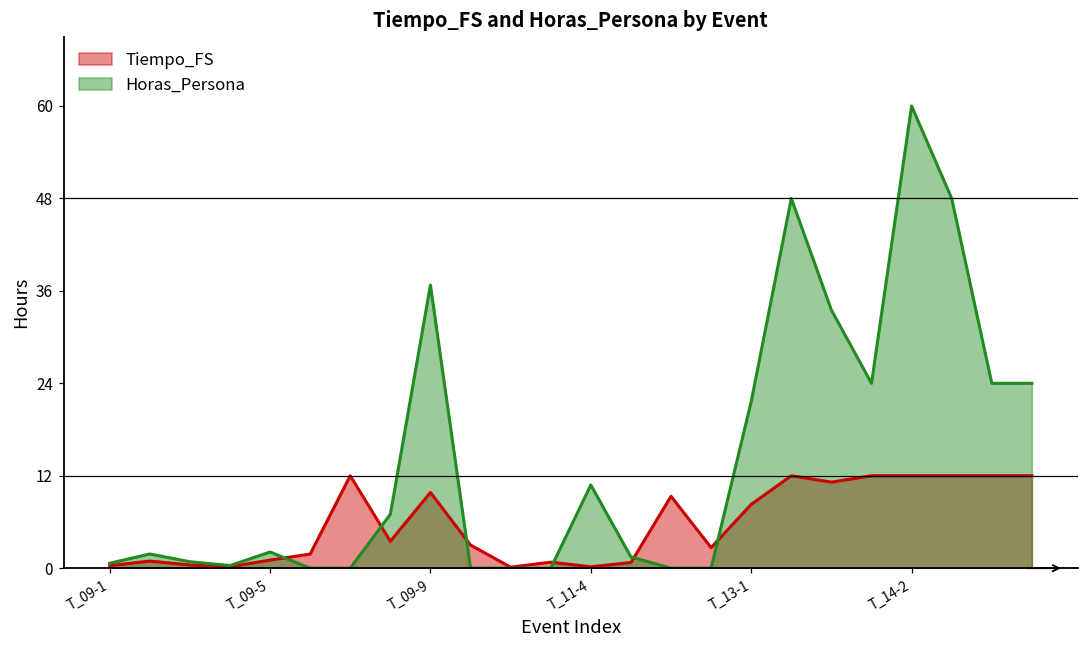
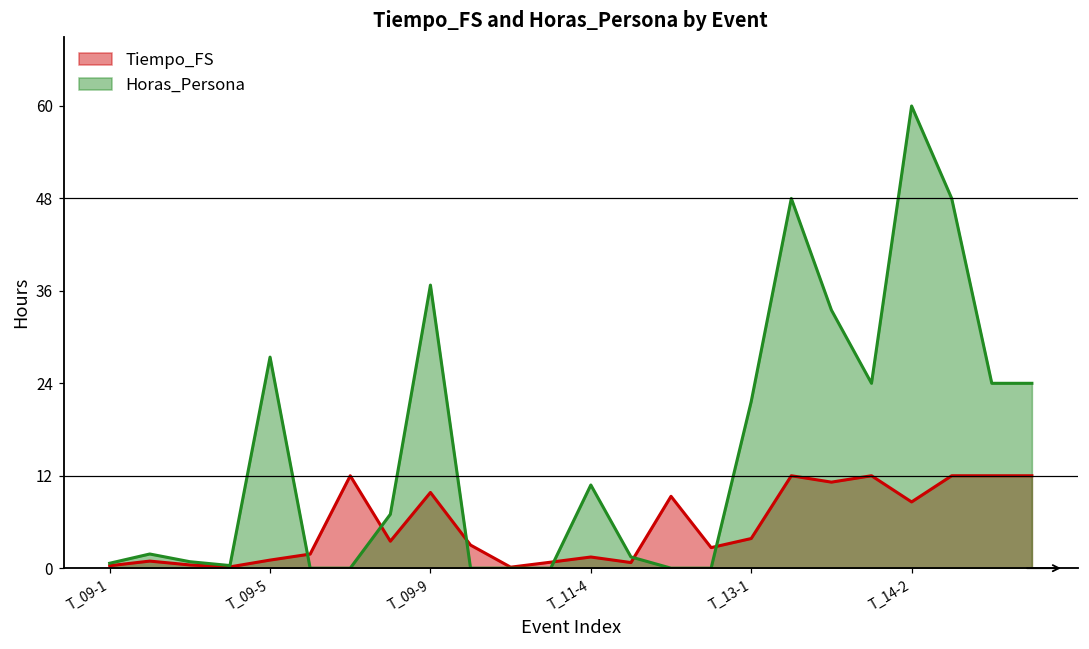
Horas_Persona, T_09-5: 2 -> 27
Tiempo_FS, T_11-4: 0 -> 1
Tiempo_FS, T_13-1: 8 -> 4
Tiempo_FS, T_14-2: 12 -> 9
